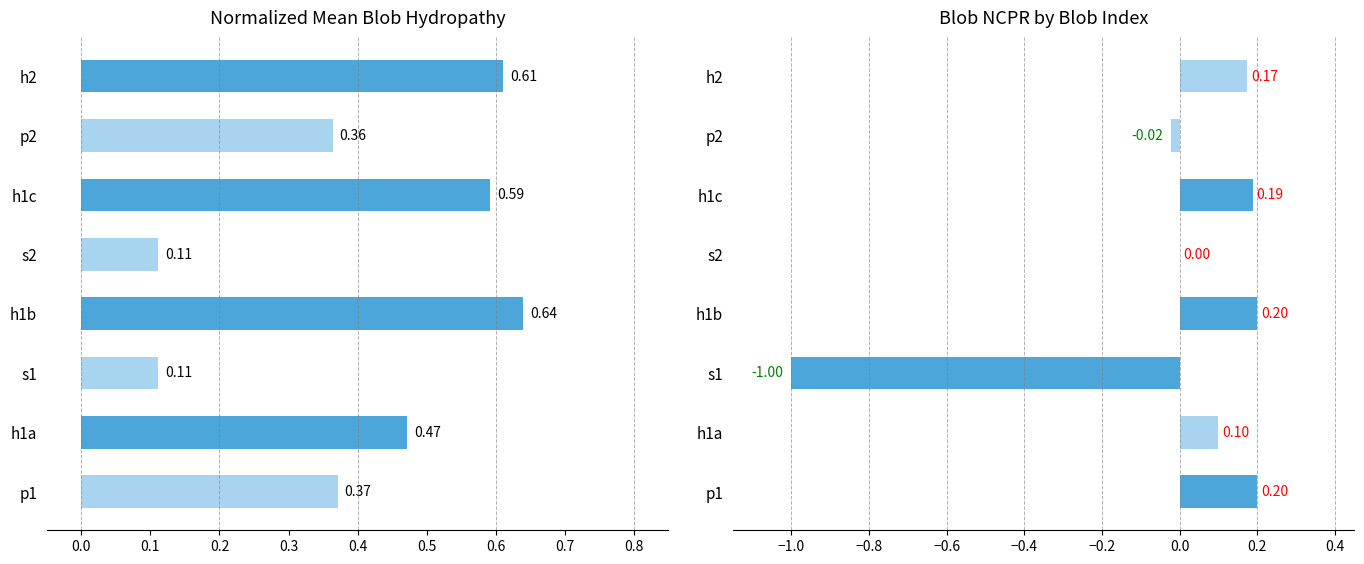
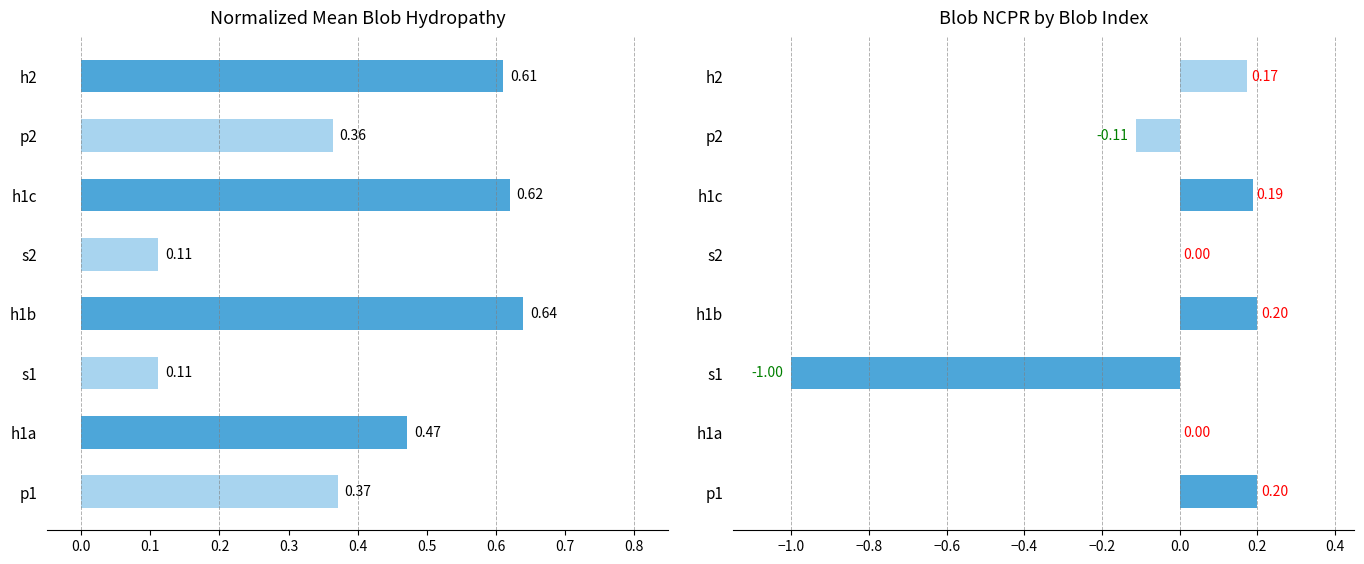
Normalized Mean Blob Hydropathy, h1c: 0.59 -> 0.62
Blob NCPR by Blob Index, p2: -0.02 -> -0.11
Blob NCPR by Blob Index, h1a: 0.10 -> 0.00
